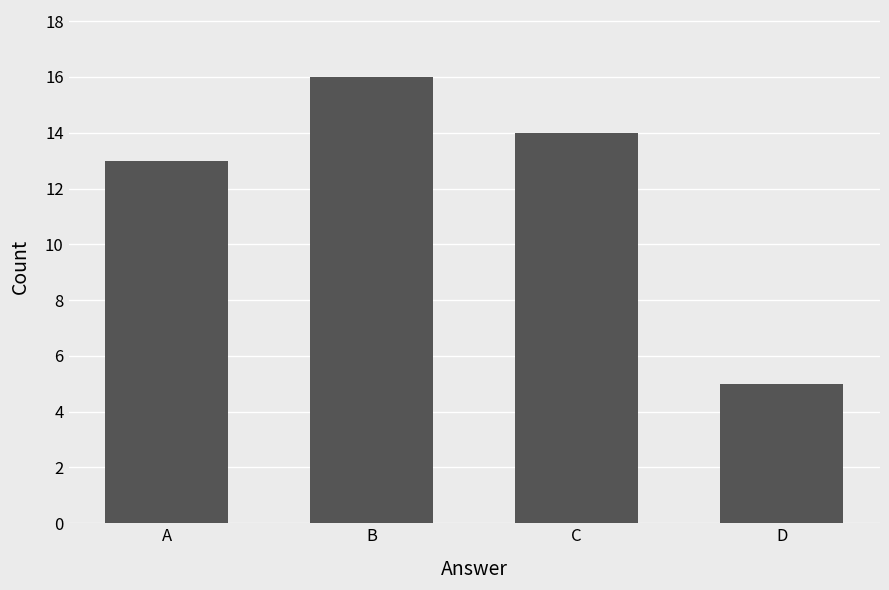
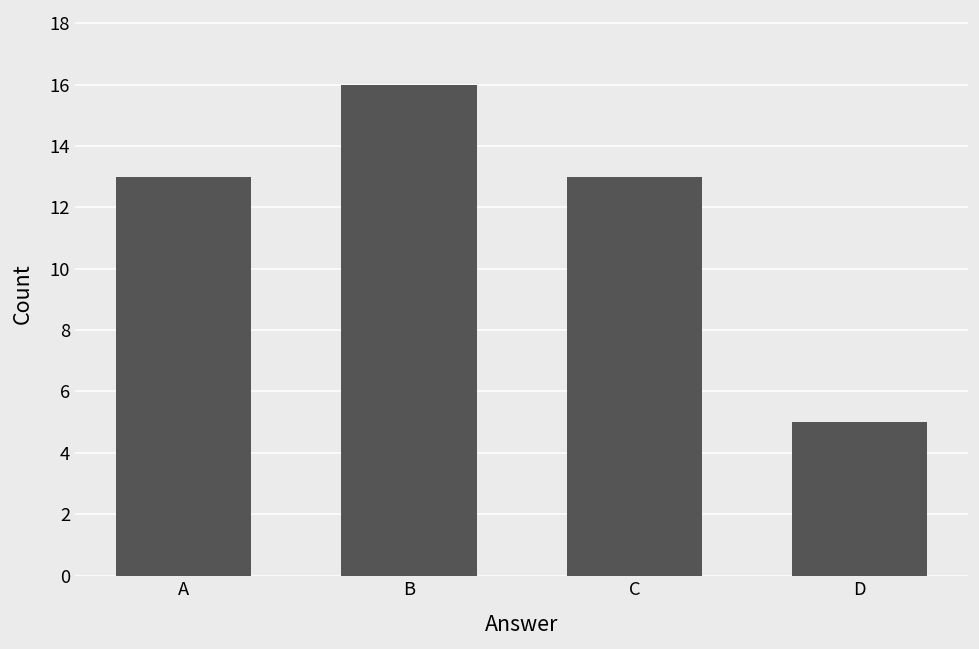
C: 14 -> 13
